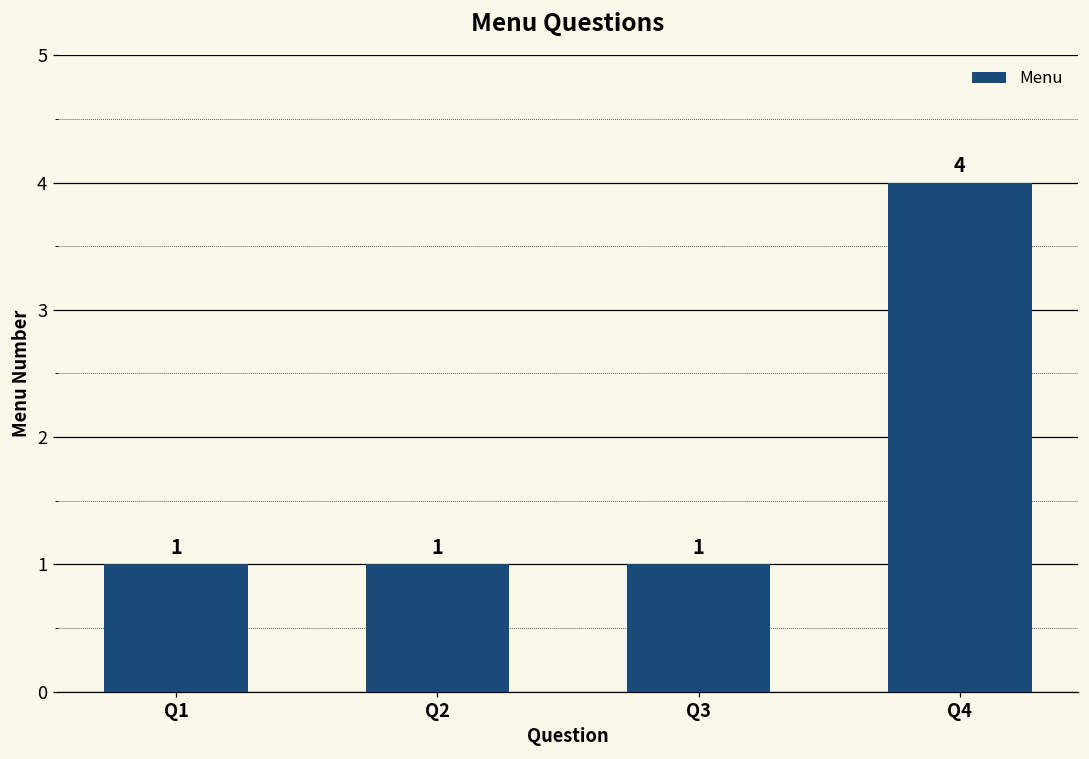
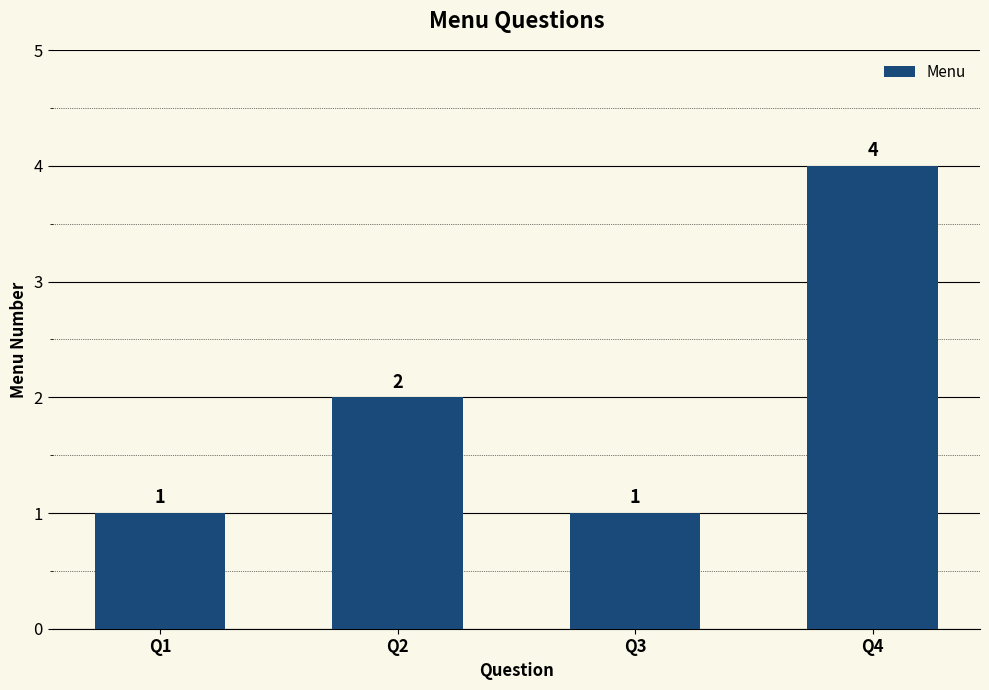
Q2: 1 -> 2
